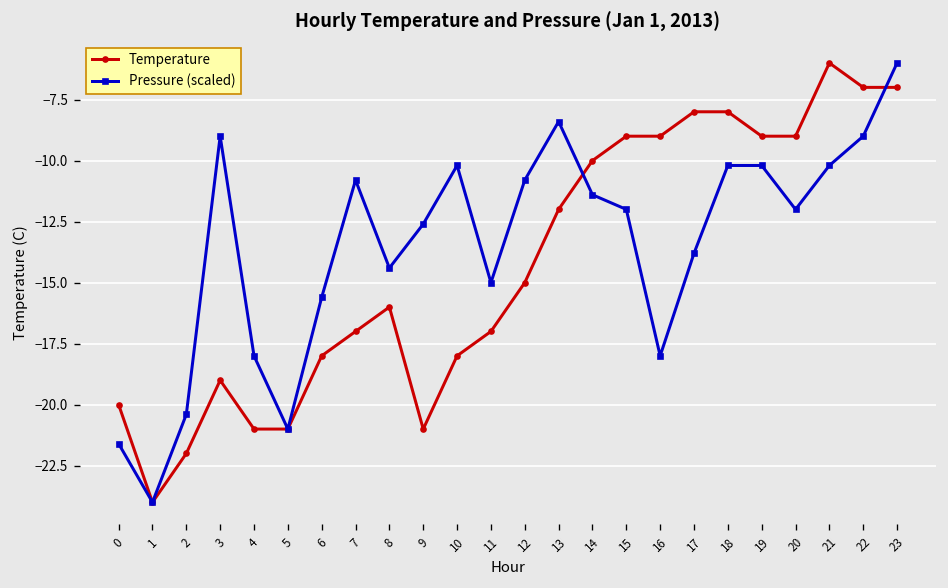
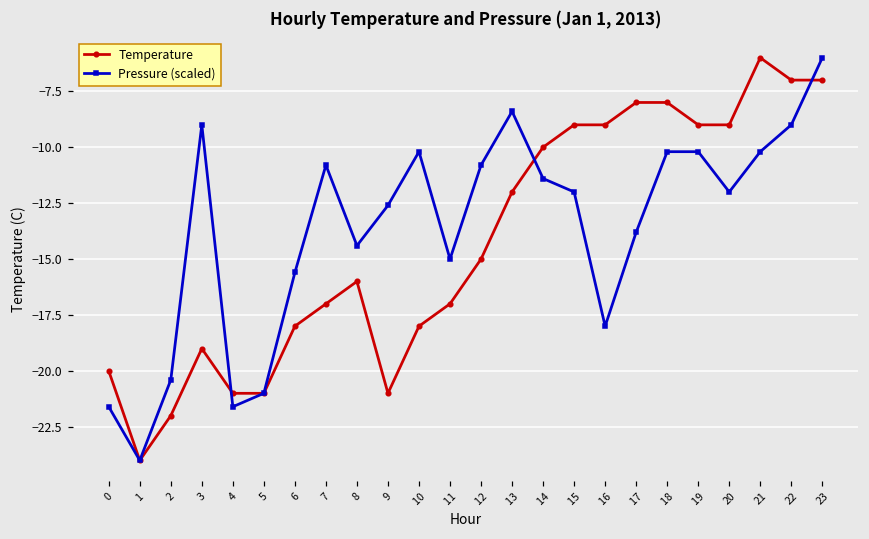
Pressure (scaled), 4: -18.0 -> -21.6
